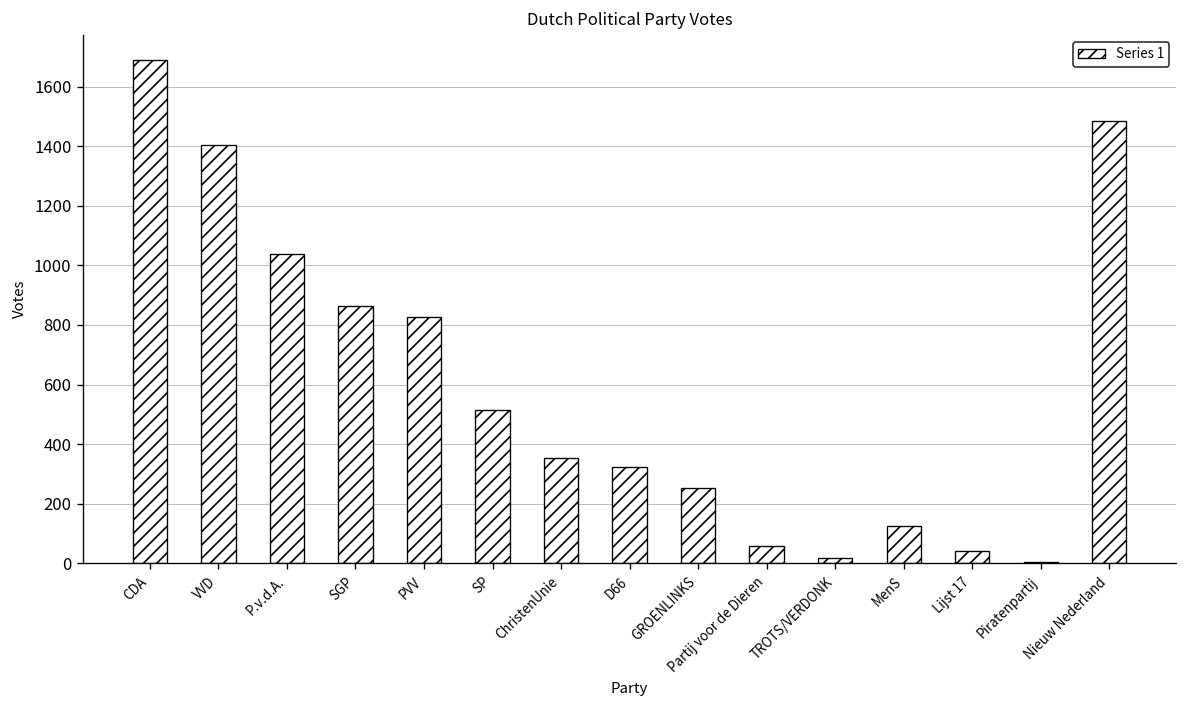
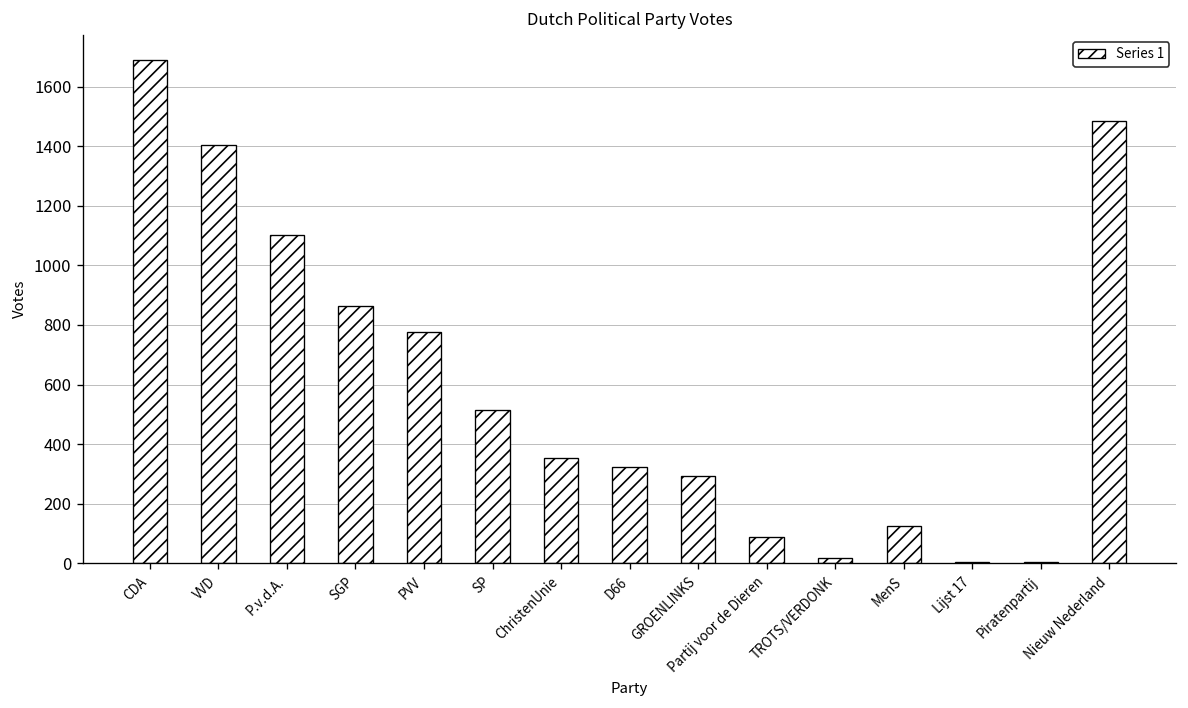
P.v.d.A.: 1040 -> 1100
PVV: 830 -> 780
GROENLINKS: 250 -> 290
Partij voor de Dieren: 60 -> 90
Lijst 17: 40 -> 10
